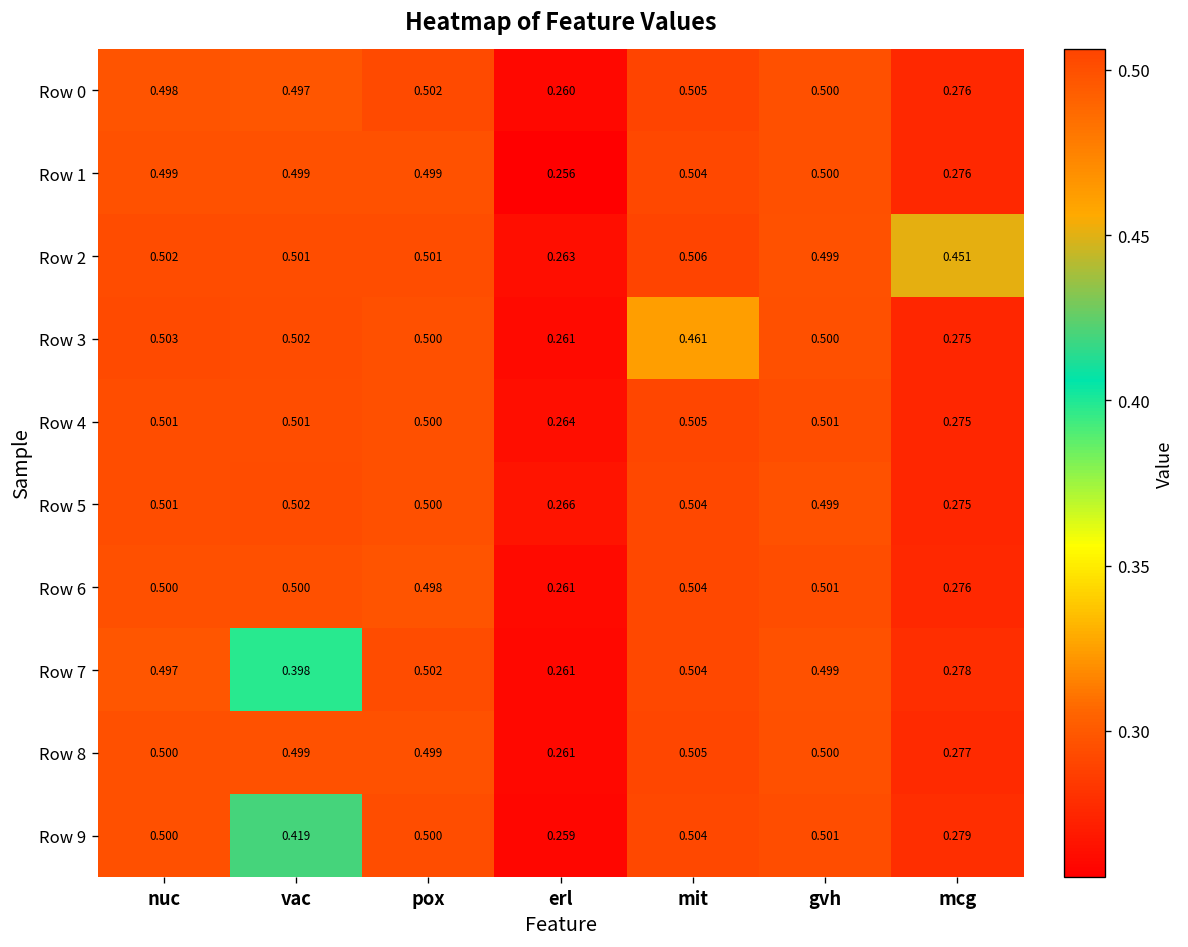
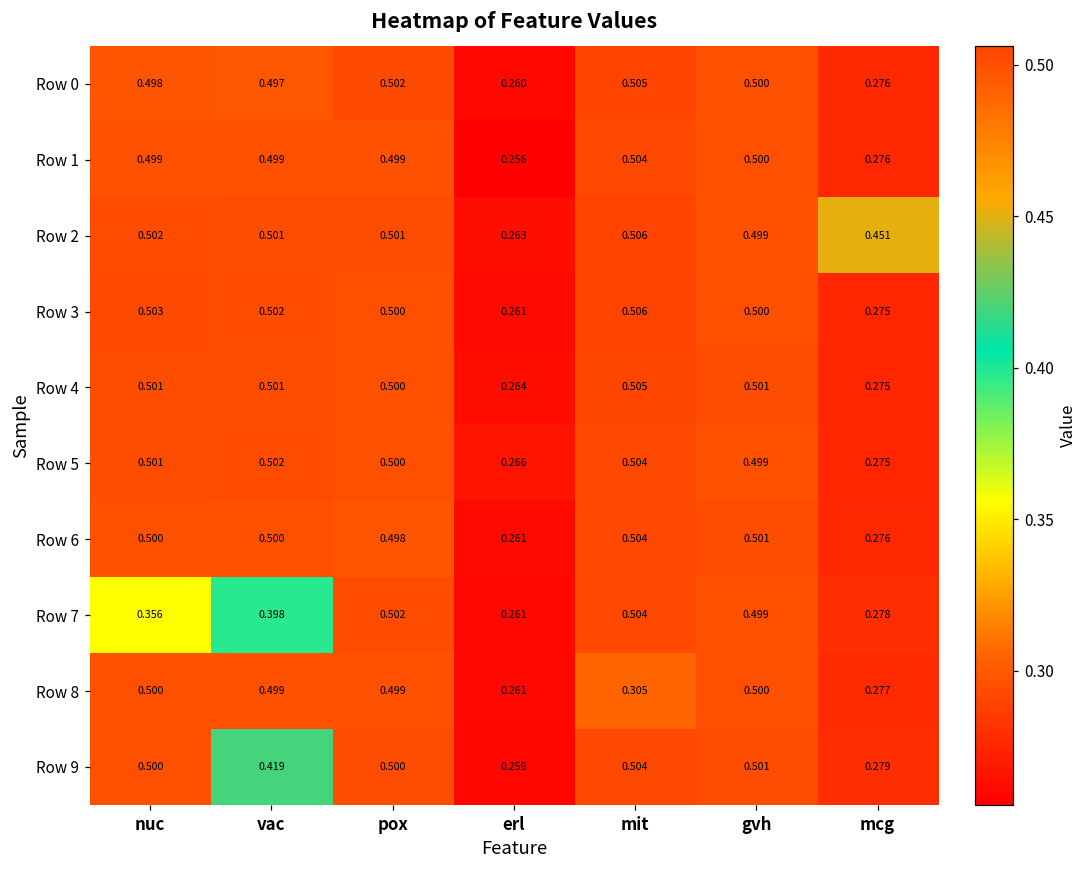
Row 3, mit: 0.461 -> 0.506
Row 7, nuc: 0.497 -> 0.356
Row 8, mit: 0.505 -> 0.305
